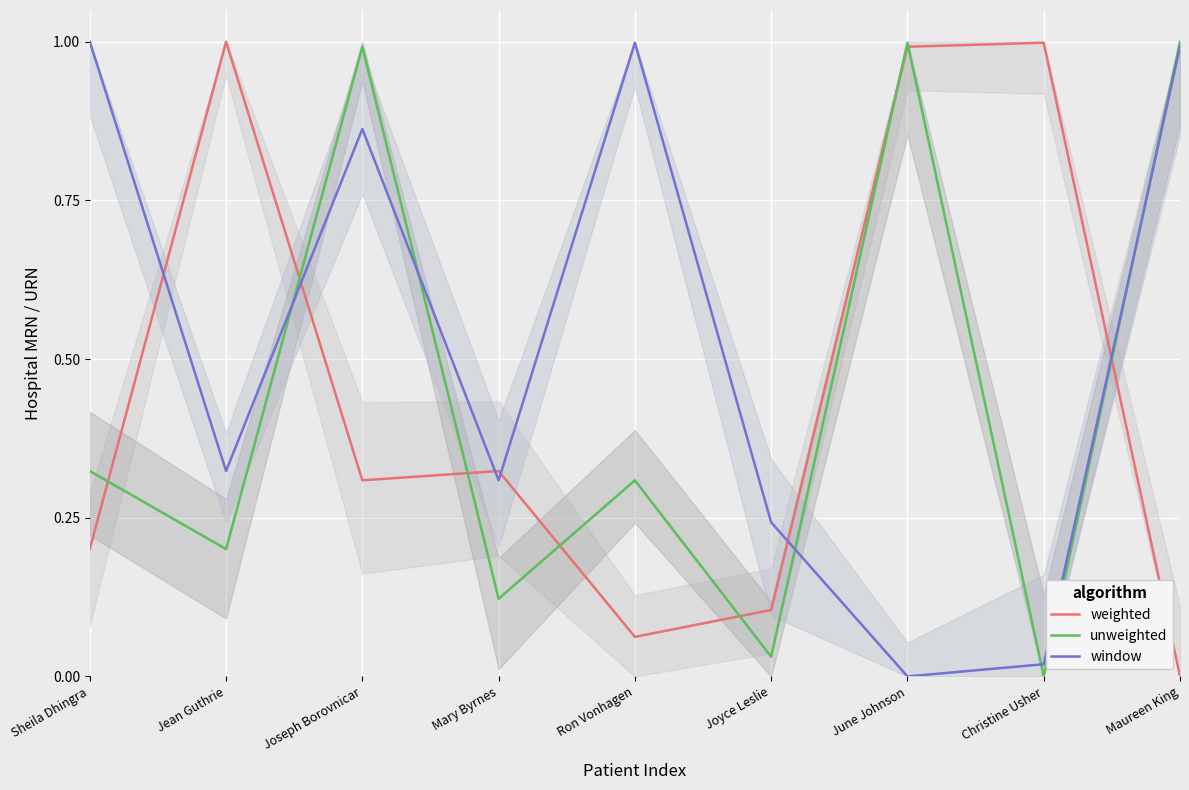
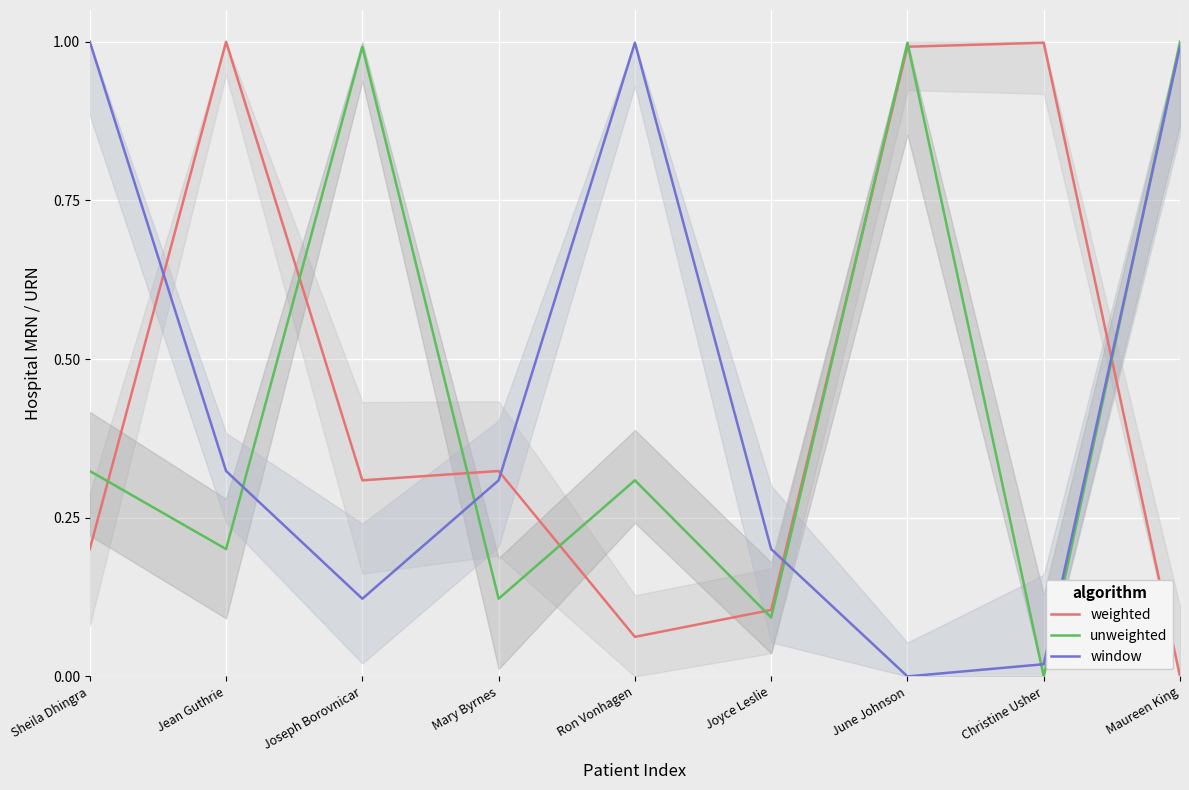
window, Joseph Borovnicar: 0.86 -> 0.12
unweighted, Joyce Leslie: 0.03 -> 0.09
window, Joyce Leslie: 0.24 -> 0.20
